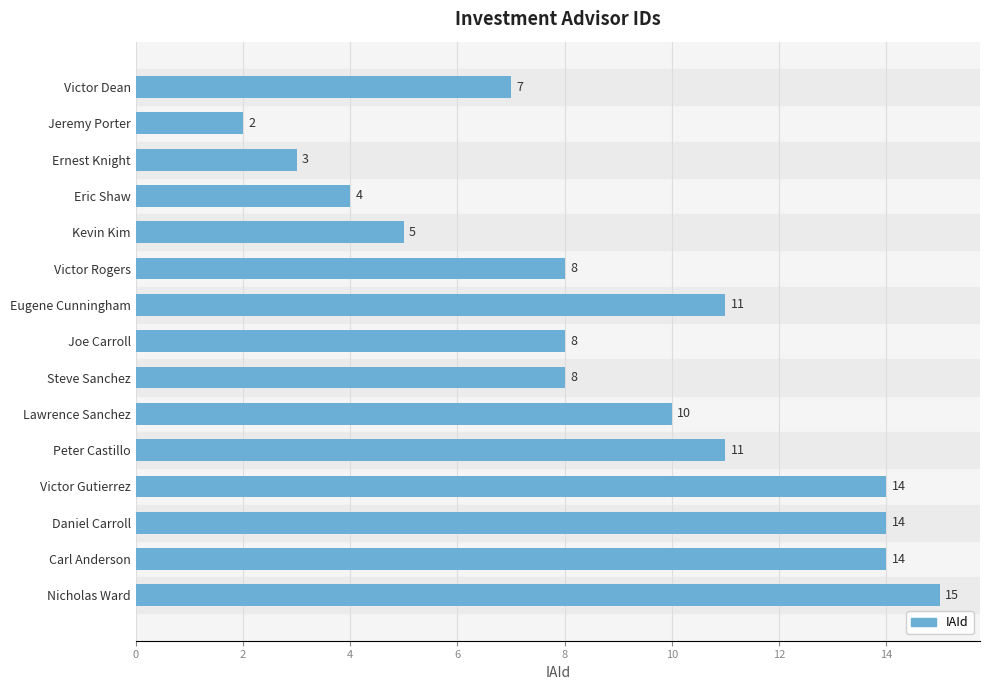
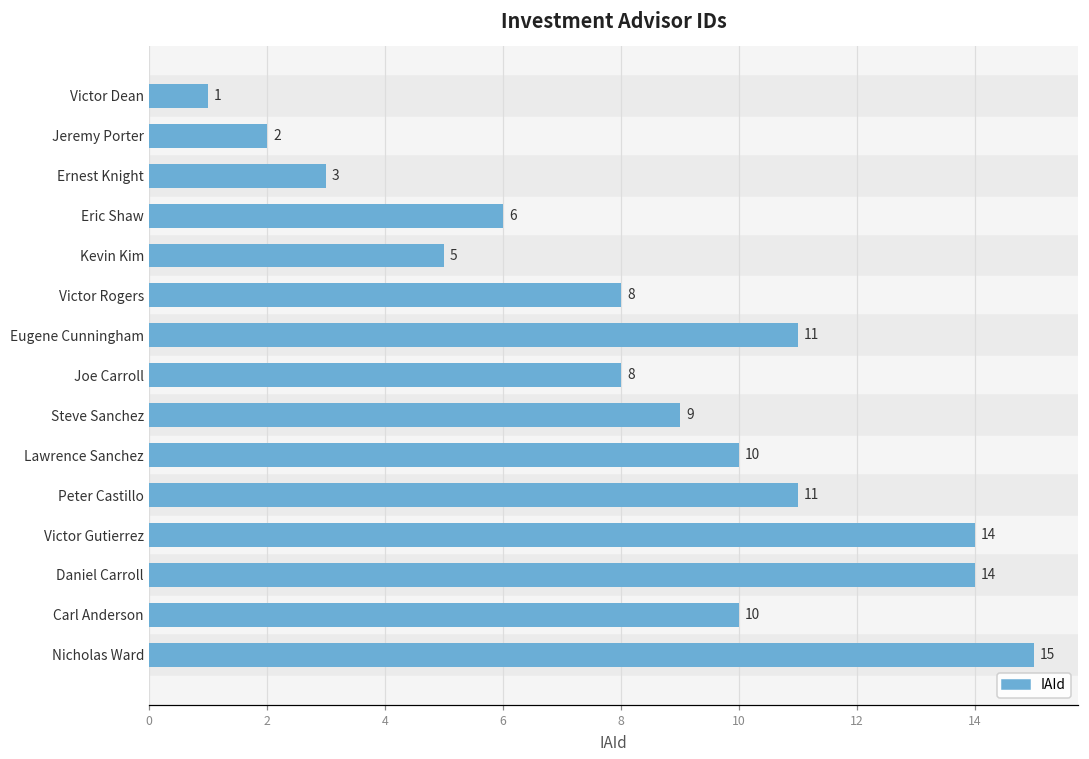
Victor Dean: 7 -> 1
Eric Shaw: 4 -> 6
Steve Sanchez: 8 -> 9
Carl Anderson: 14 -> 10
